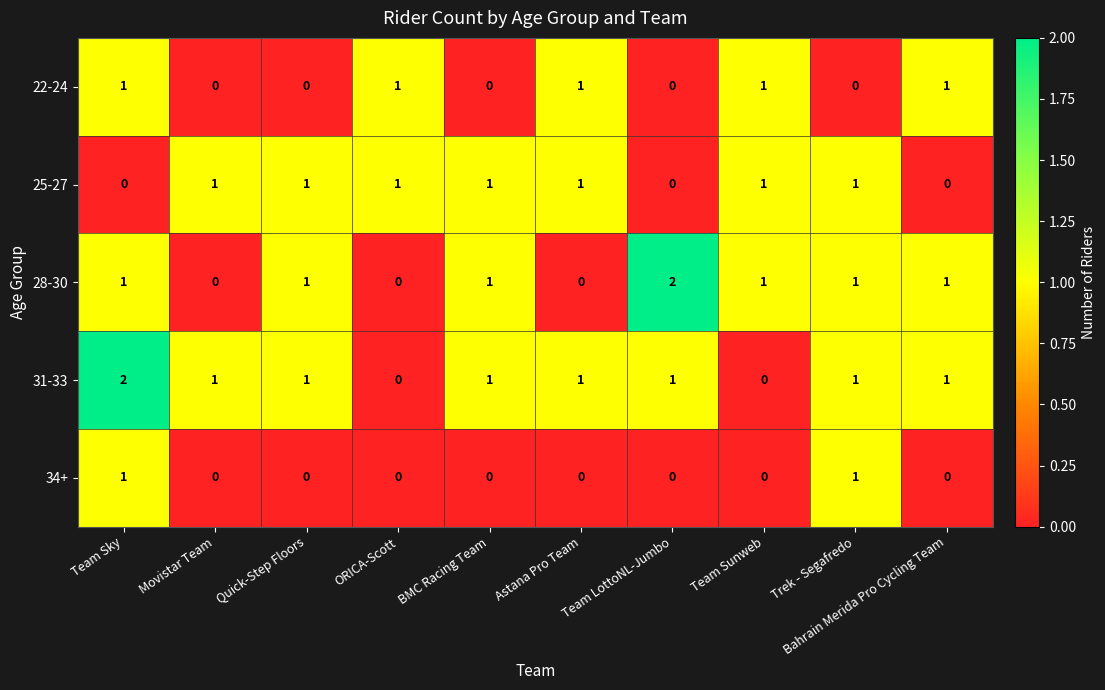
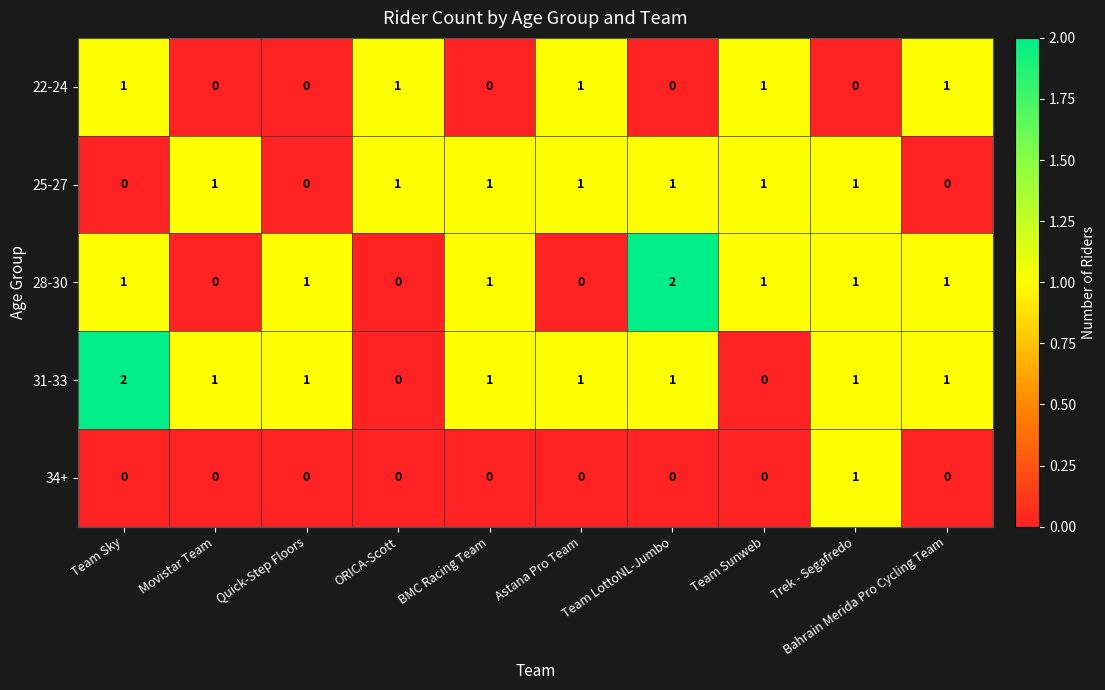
25-27, Quick-Step Floors: 1 -> 0
25-27, Team LottoNL-Jumbo: 0 -> 1
34+, Team Sky: 1 -> 0
